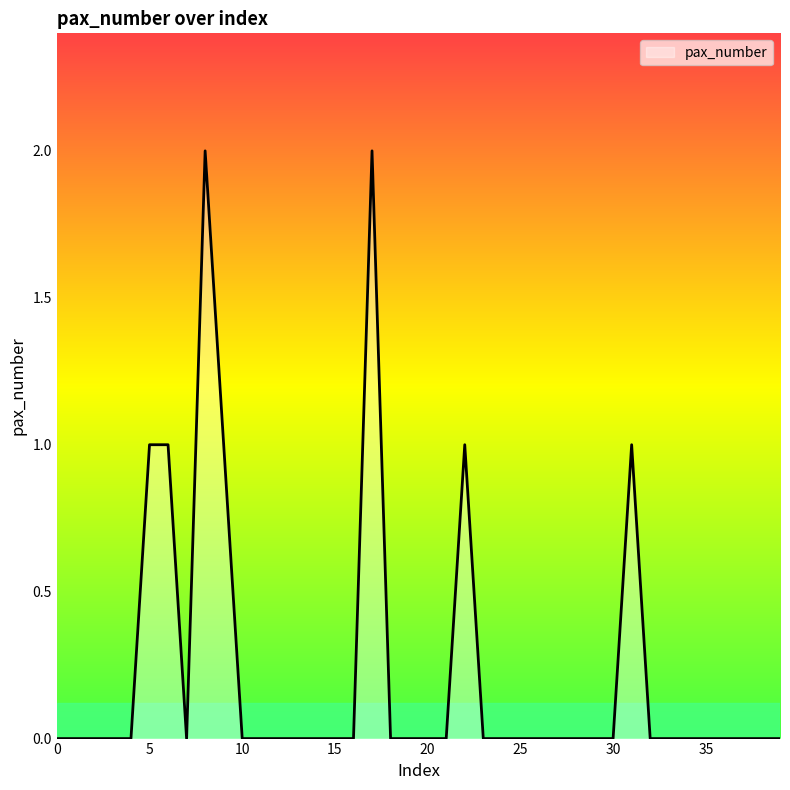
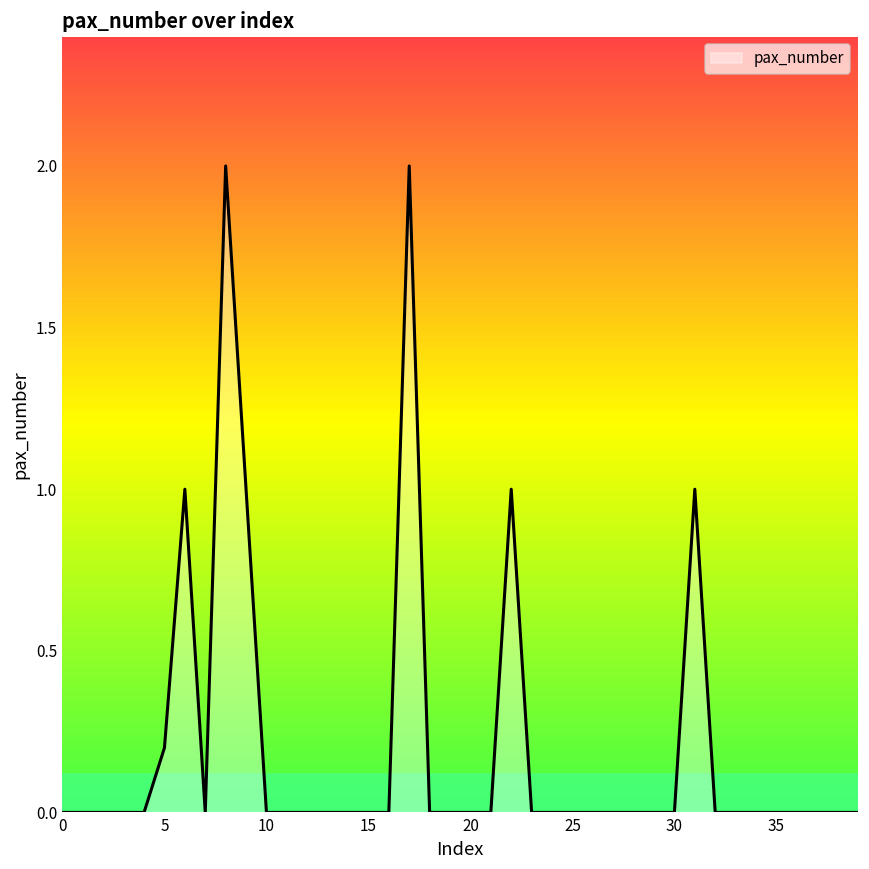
5: 1.0 -> 0.2
